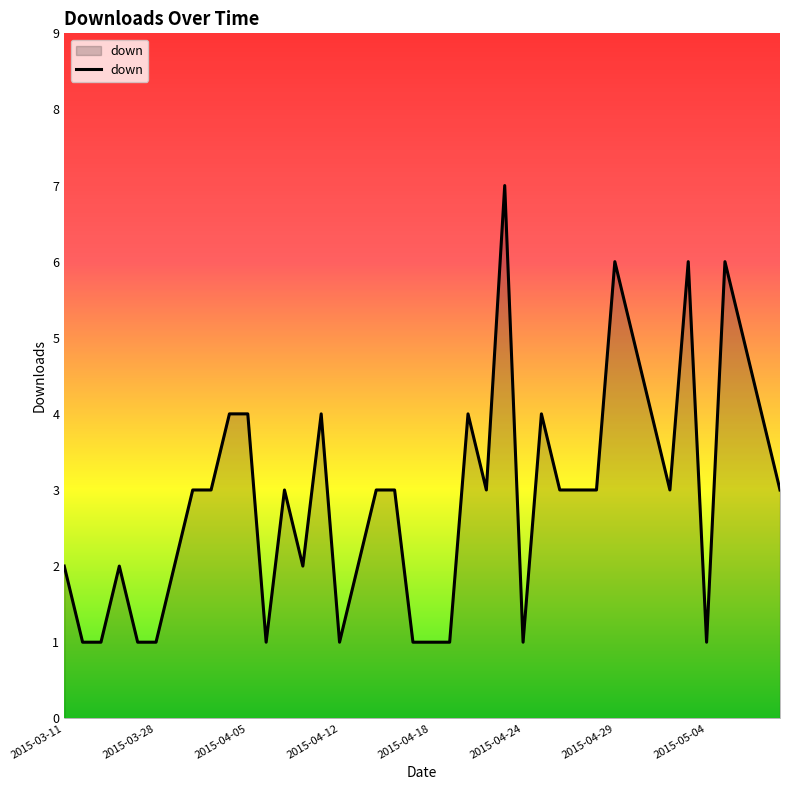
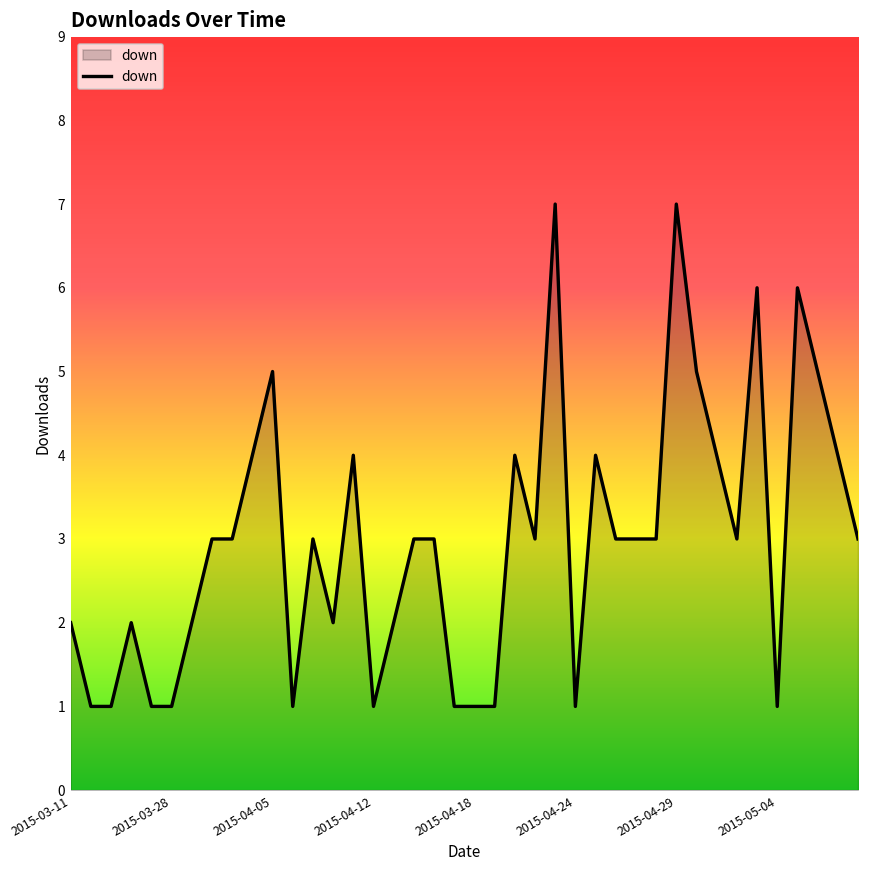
2015-04-05: 4 -> 5
2015-04-29: 6 -> 7
